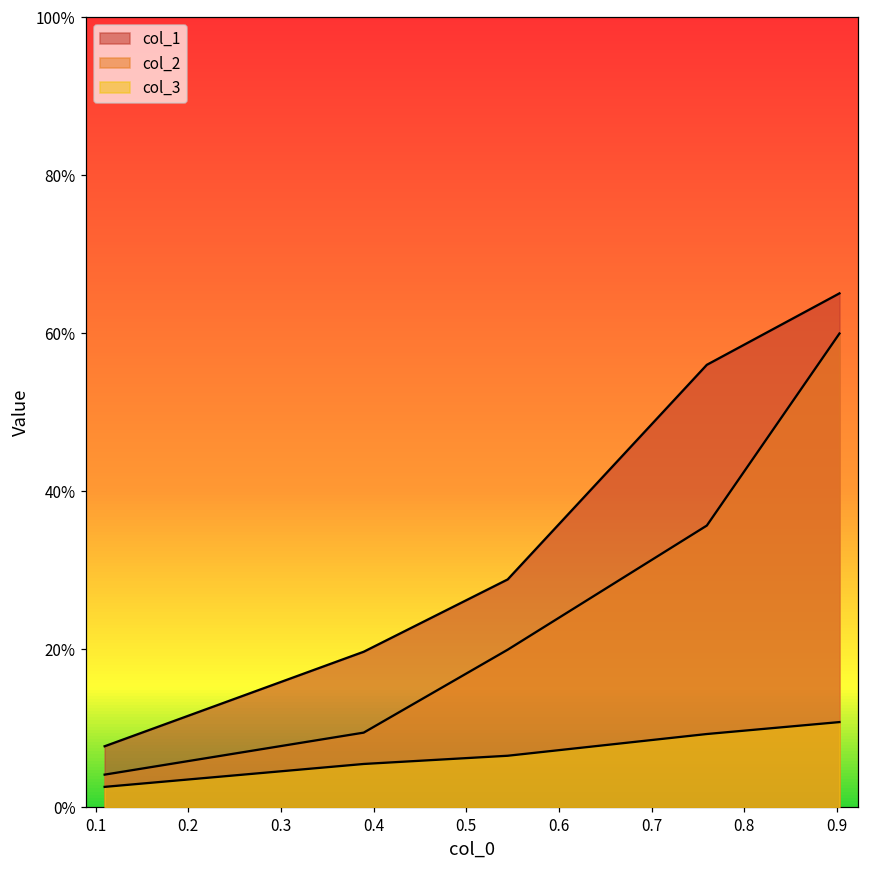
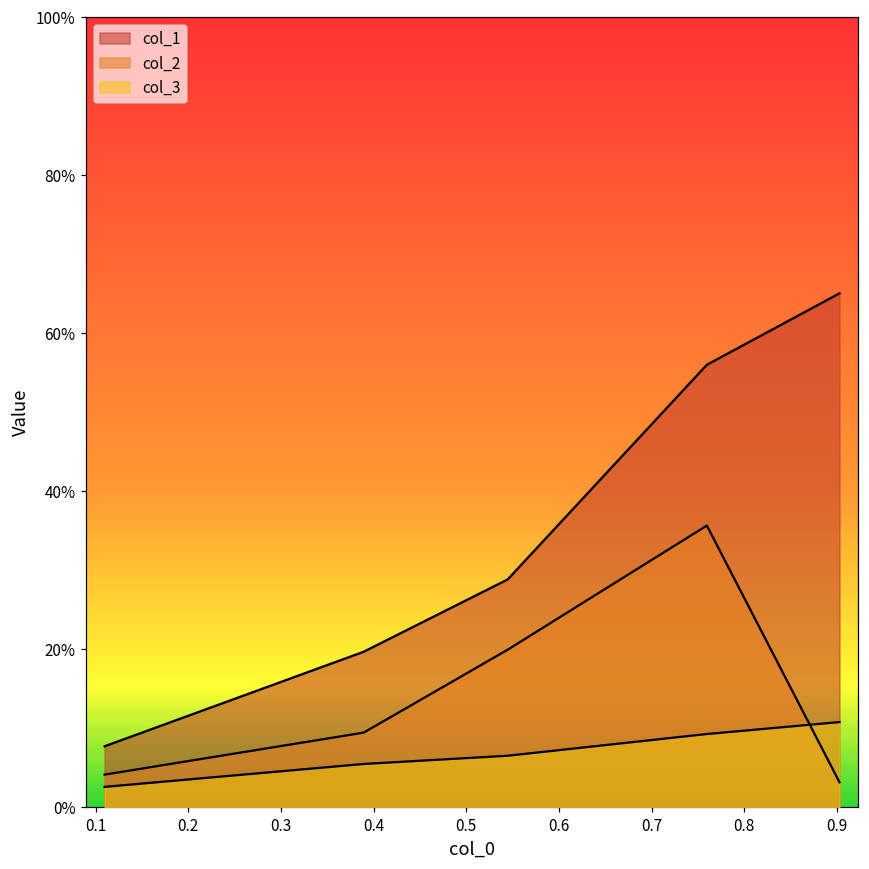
col_2, 0.9: 60% -> 3%
